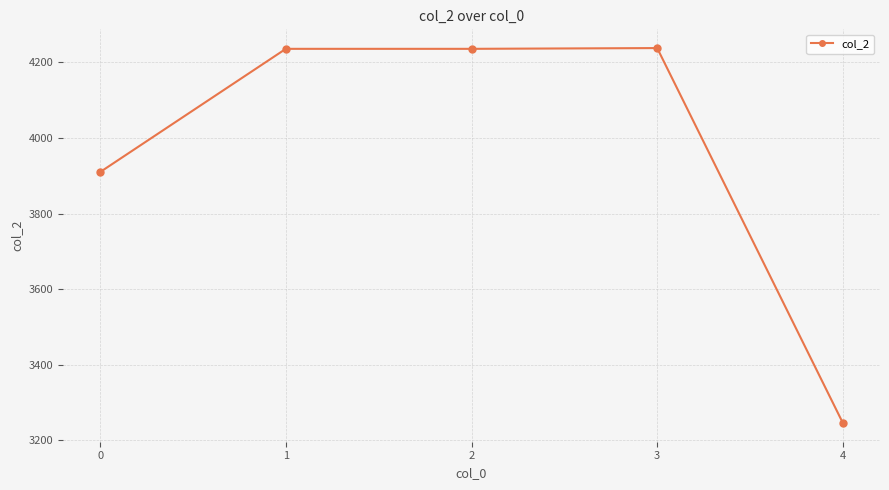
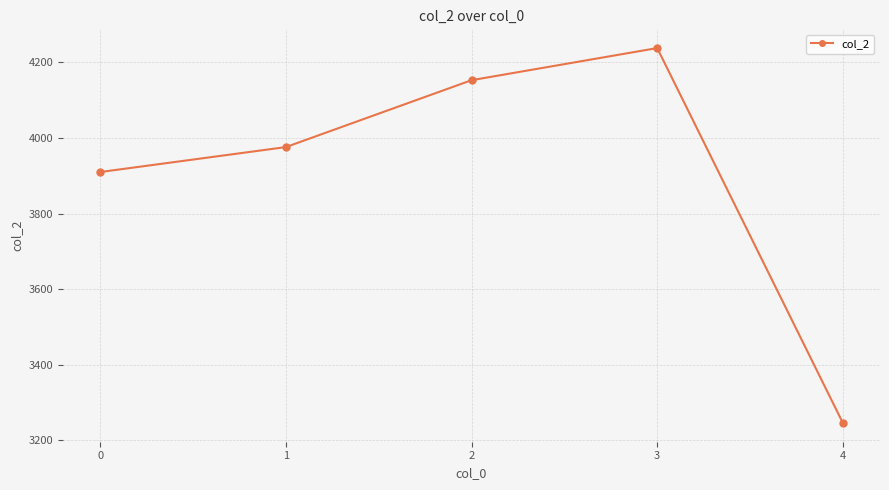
1: 4240 -> 3980
2: 4240 -> 4150
